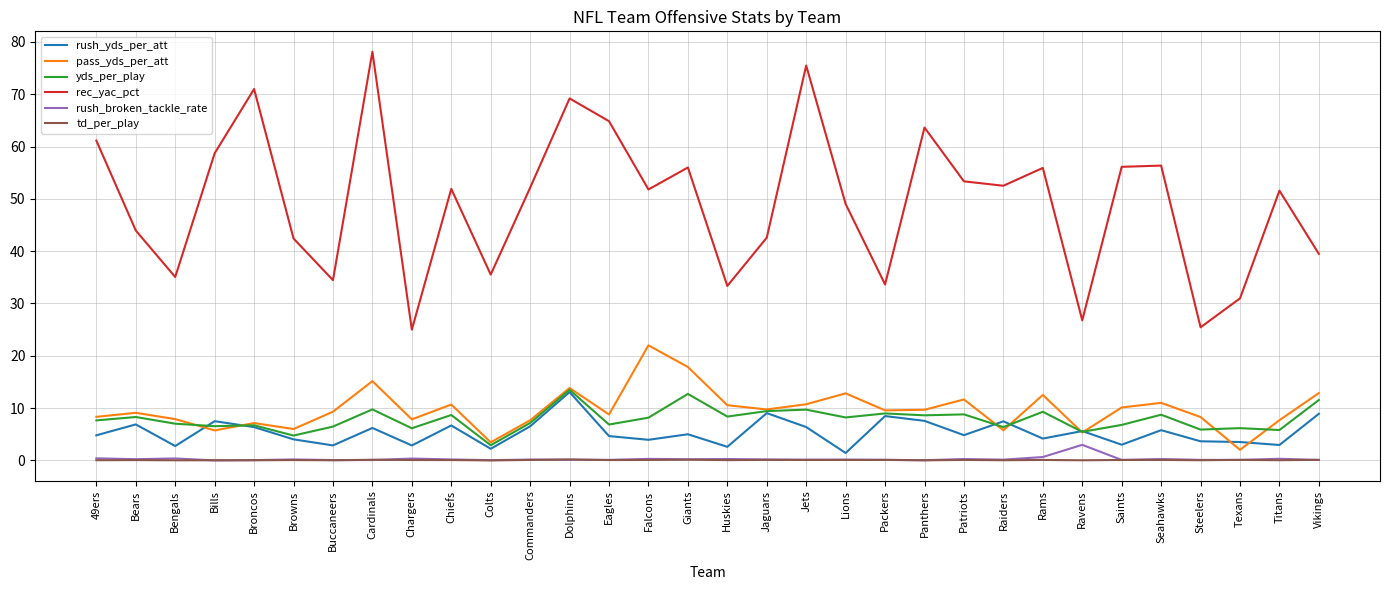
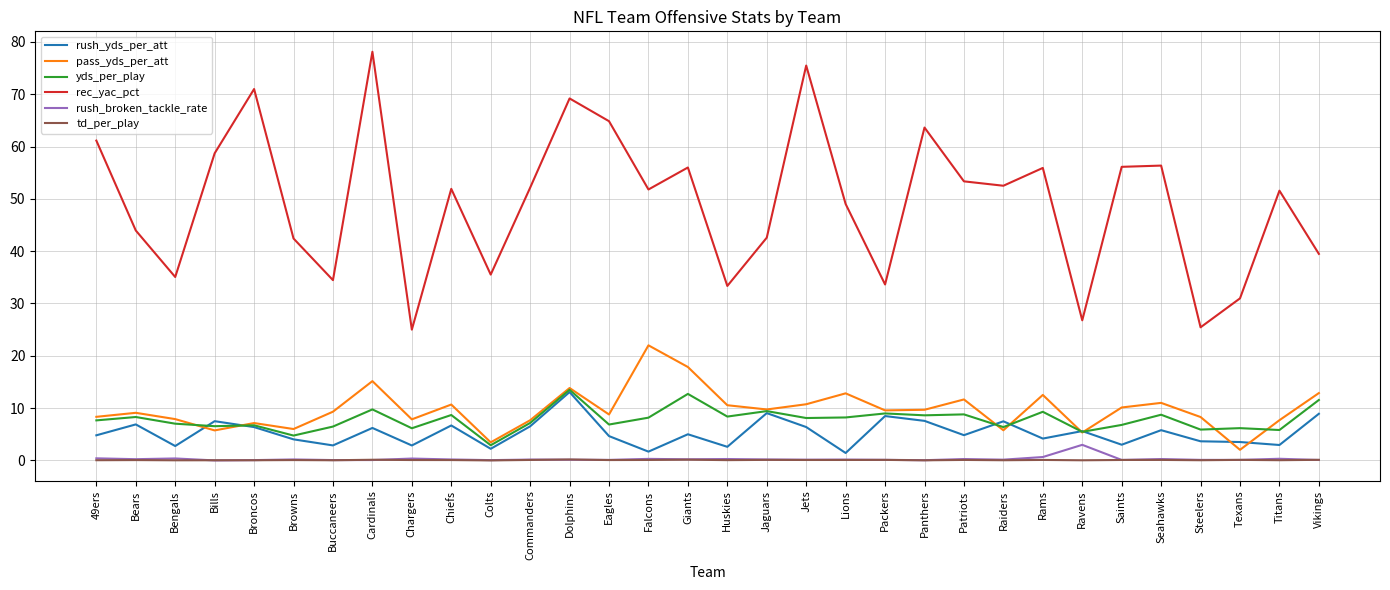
rush_yds_per_att, Falcons: 4 -> 2
yds_per_play, Jets: 10 -> 8
